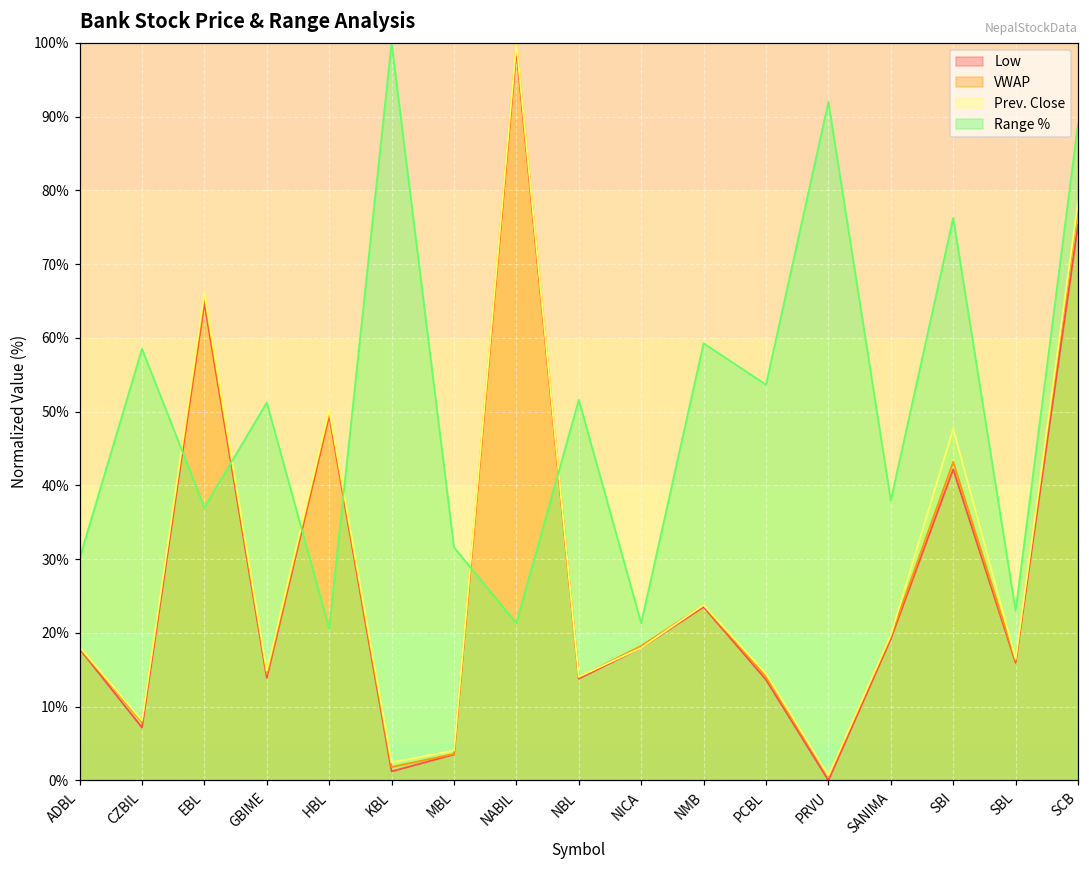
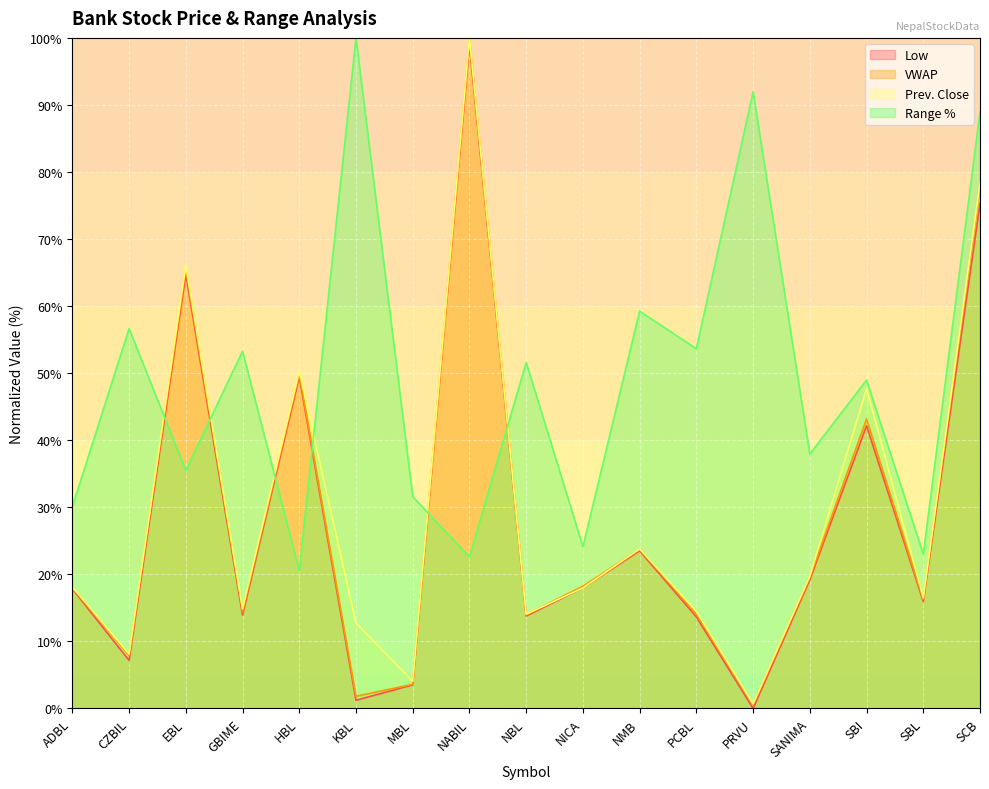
Range %, CZBIL: 59% -> 57%
Range %, EBL: 37% -> 36%
Range %, GBIME: 51% -> 53%
Prev. Close, KBL: 2% -> 13%
Range %, NABIL: 21% -> 23%
Range %, NICA: 21% -> 24%
Range %, SBI: 76% -> 49%
